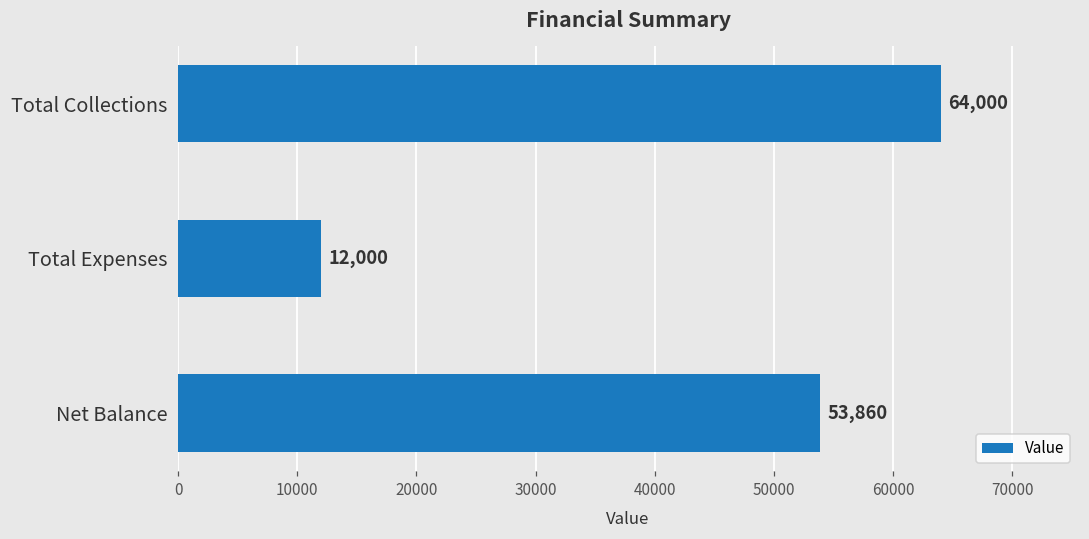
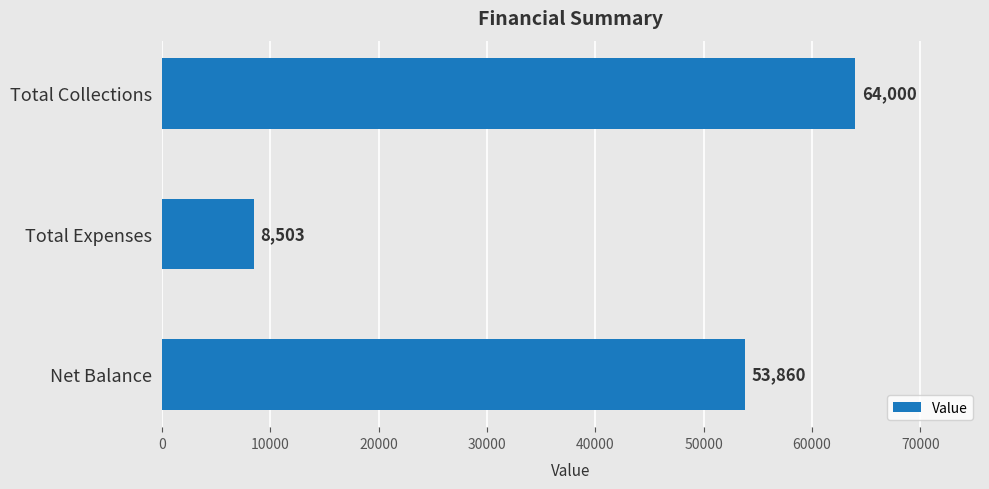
Total Expenses: 12,000 -> 8,503
